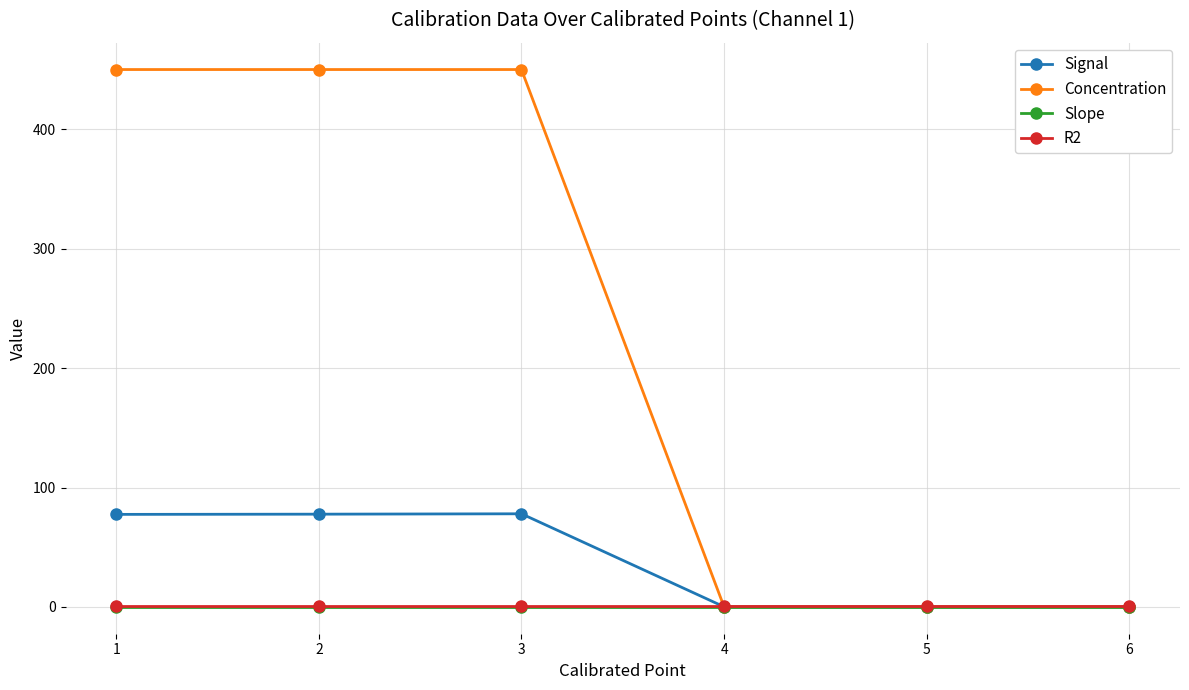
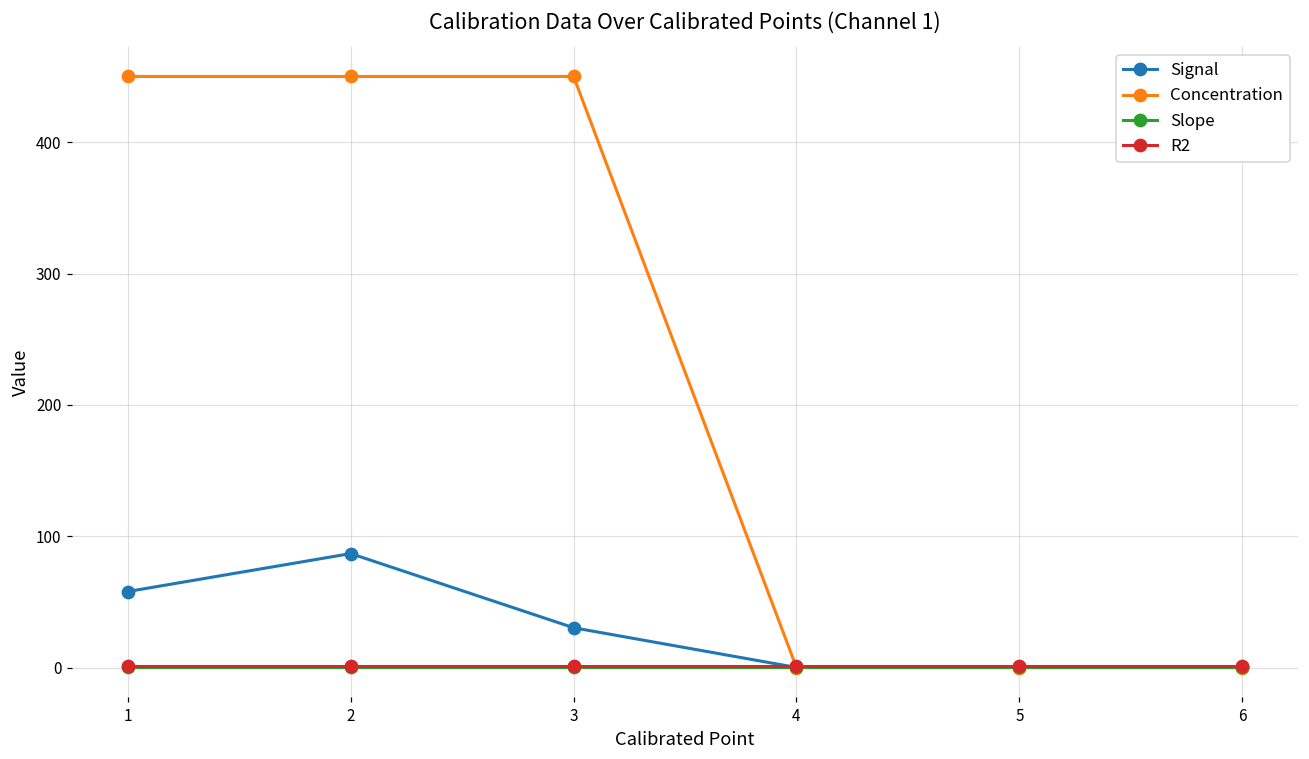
Signal, 1: 77 -> 58
Signal, 2: 78 -> 87
Signal, 3: 78 -> 30
